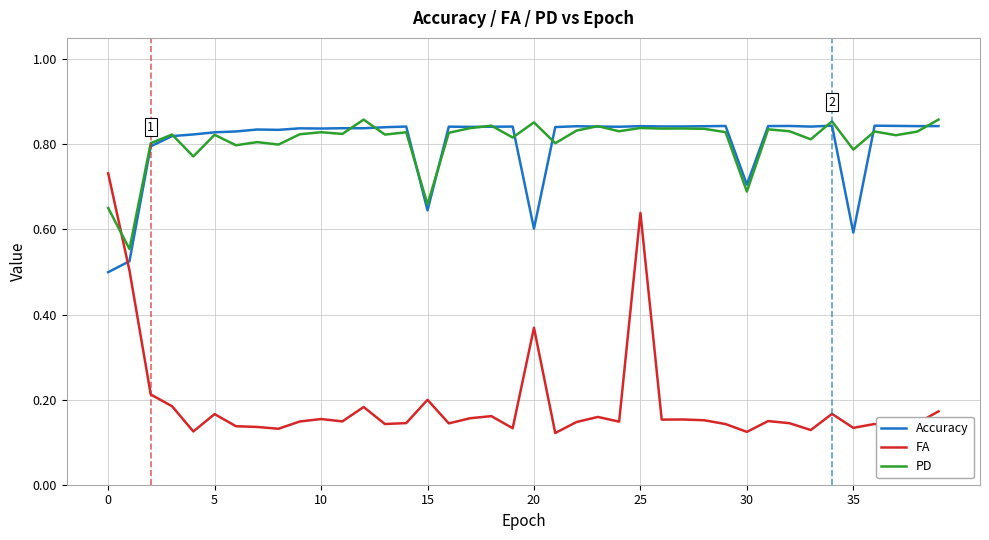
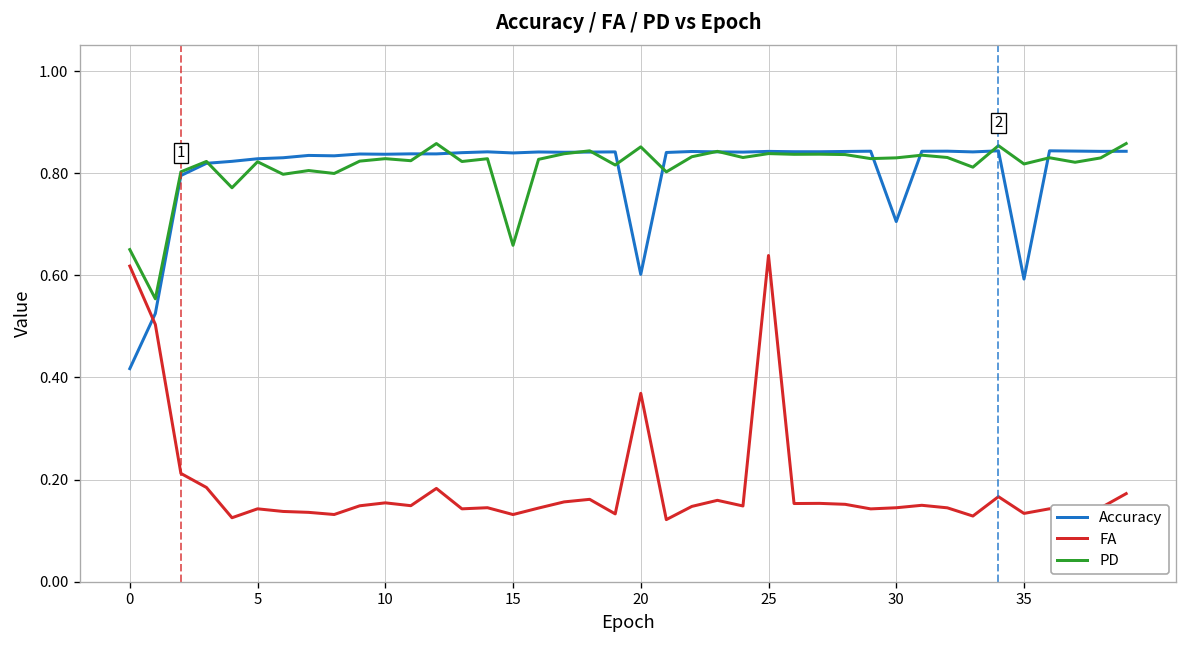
Accuracy, 0: 0.50 -> 0.42
FA, 0: 0.73 -> 0.62
FA, 5: 0.17 -> 0.14
Accuracy, 15: 0.64 -> 0.84
FA, 15: 0.20 -> 0.13
FA, 30: 0.12 -> 0.14
PD, 30: 0.69 -> 0.83
PD, 35: 0.79 -> 0.82
